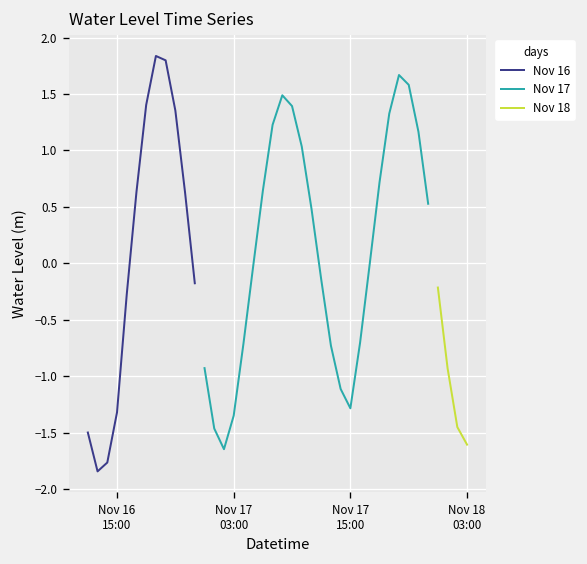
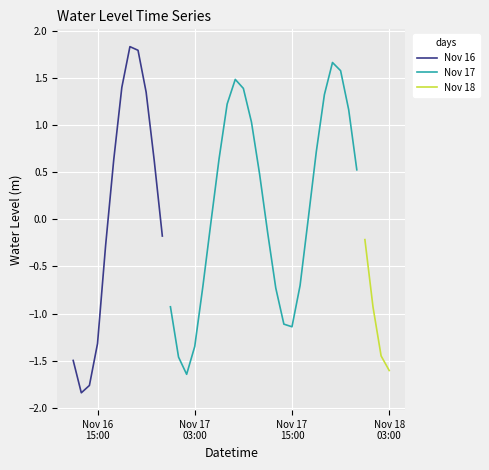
Nov 17, Nov 17 15:00: -1.3 -> -1.1
